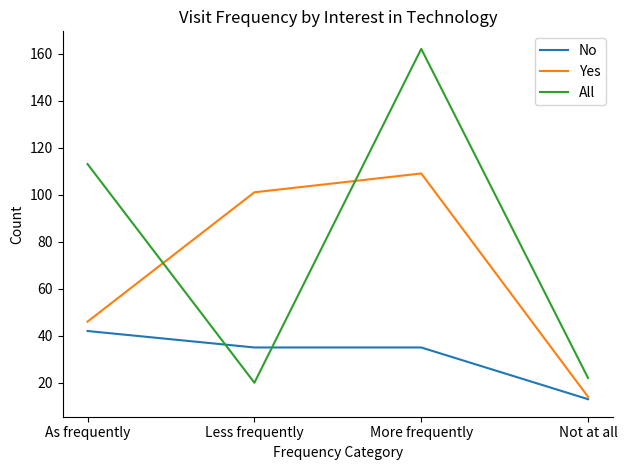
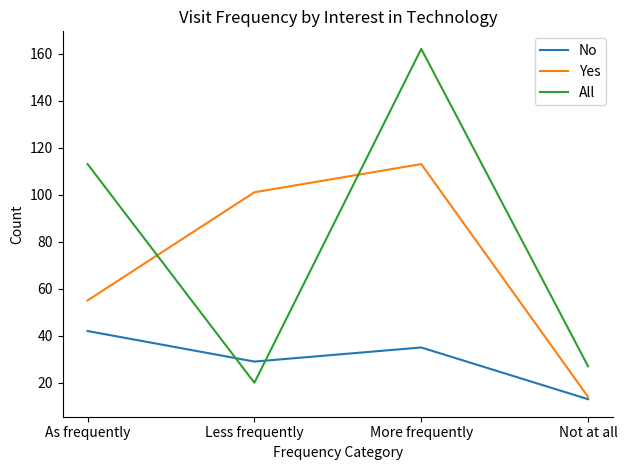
Yes, As frequently: 46 -> 55
No, Less frequently: 35 -> 29
Yes, More frequently: 109 -> 113
All, Not at all: 22 -> 27
